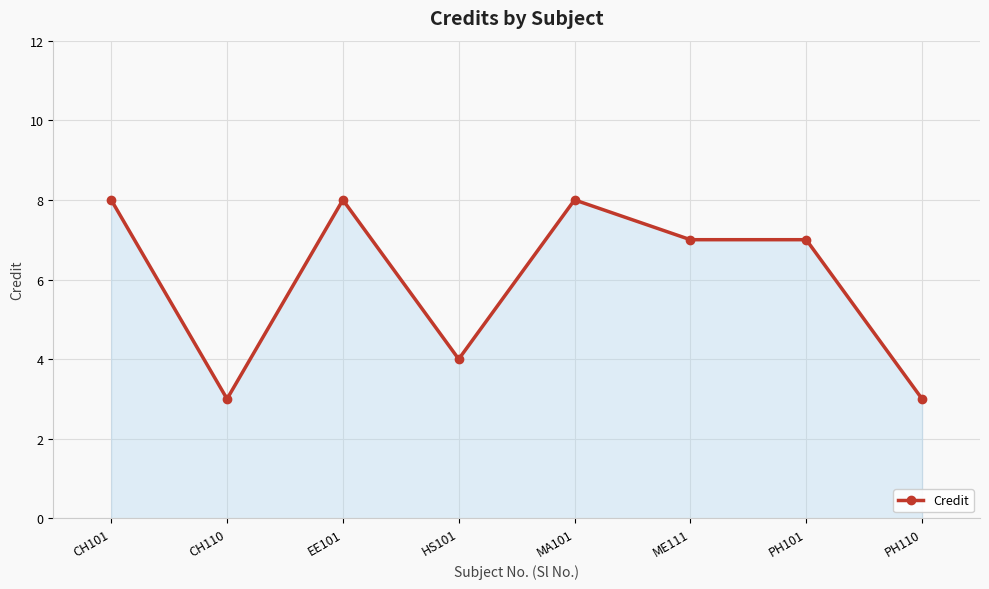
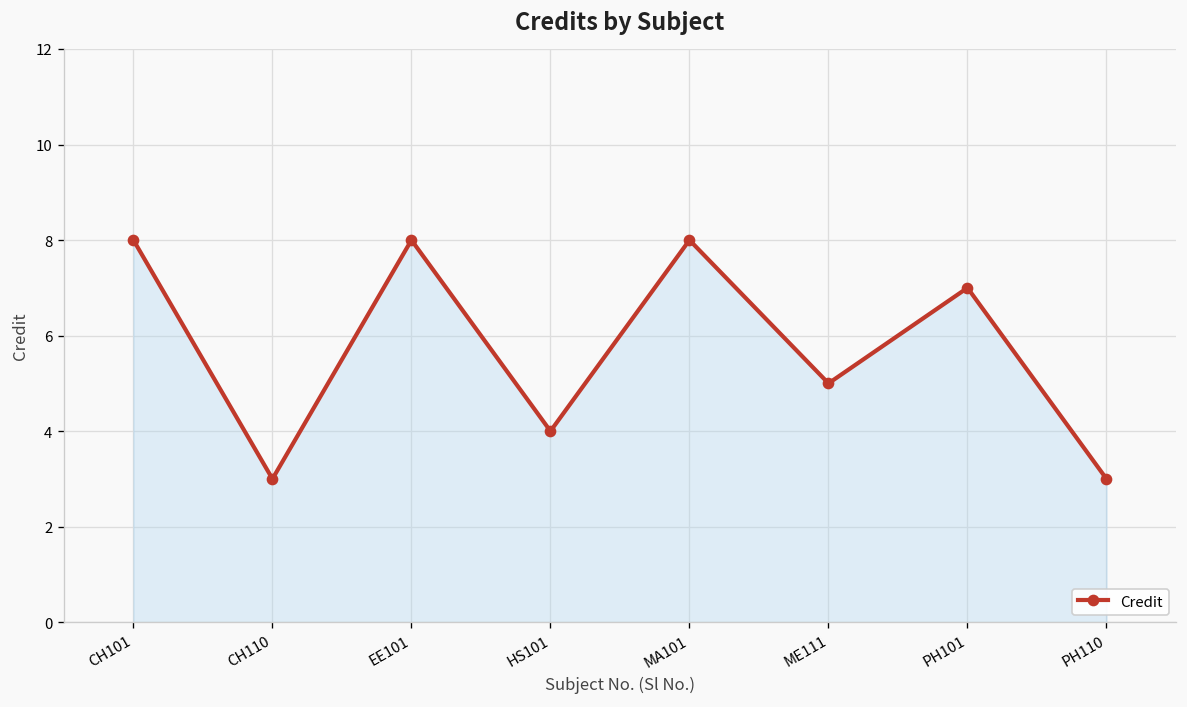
ME111: 7 -> 5
